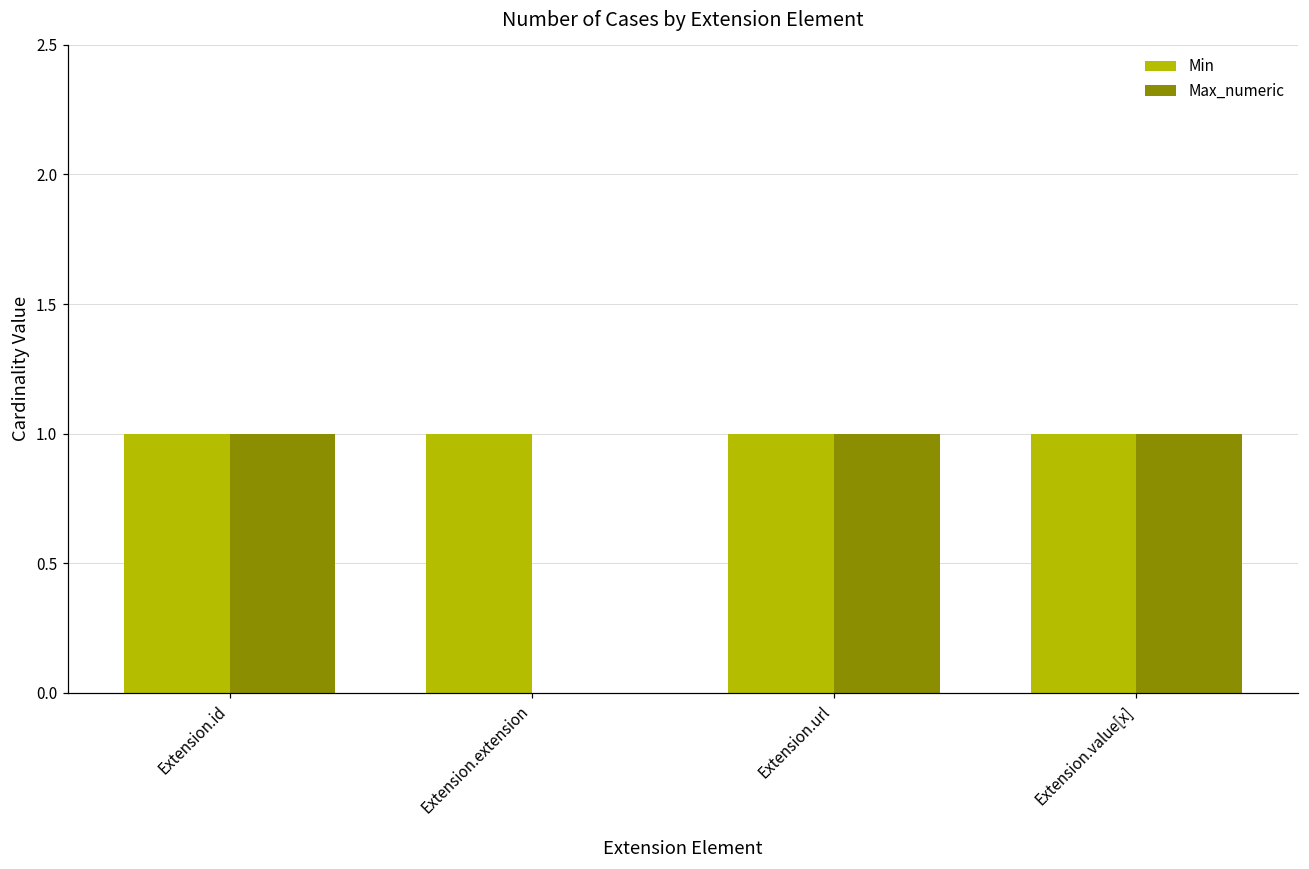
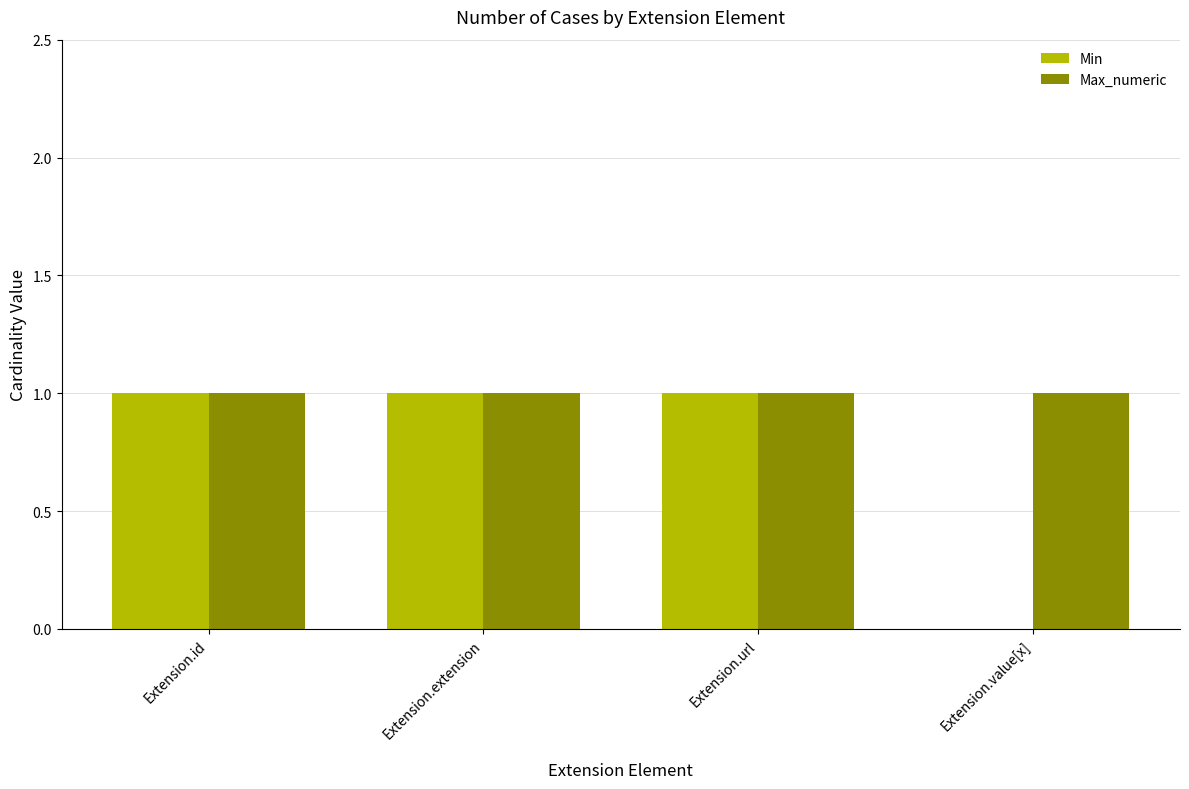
Max_numeric, Extension.extension: 0 -> 1
Min, Extension.value[x]: 1 -> 0
